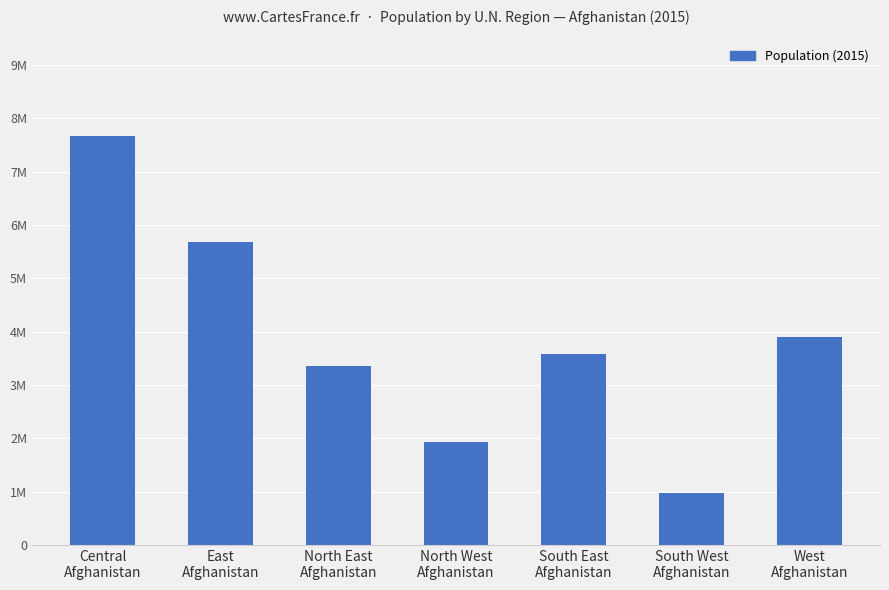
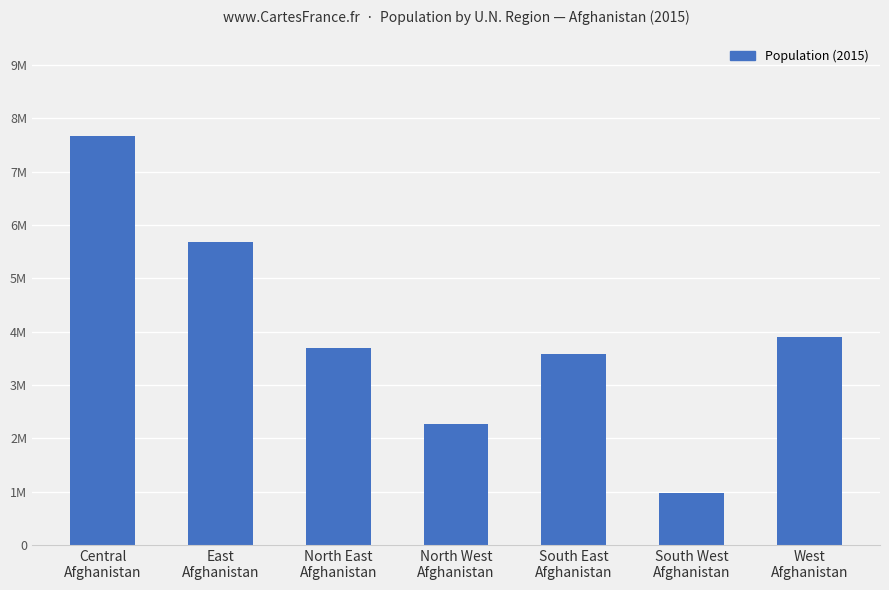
North East Afghanistan: 3400000 -> 3700000
North West Afghanistan: 1900000 -> 2300000
